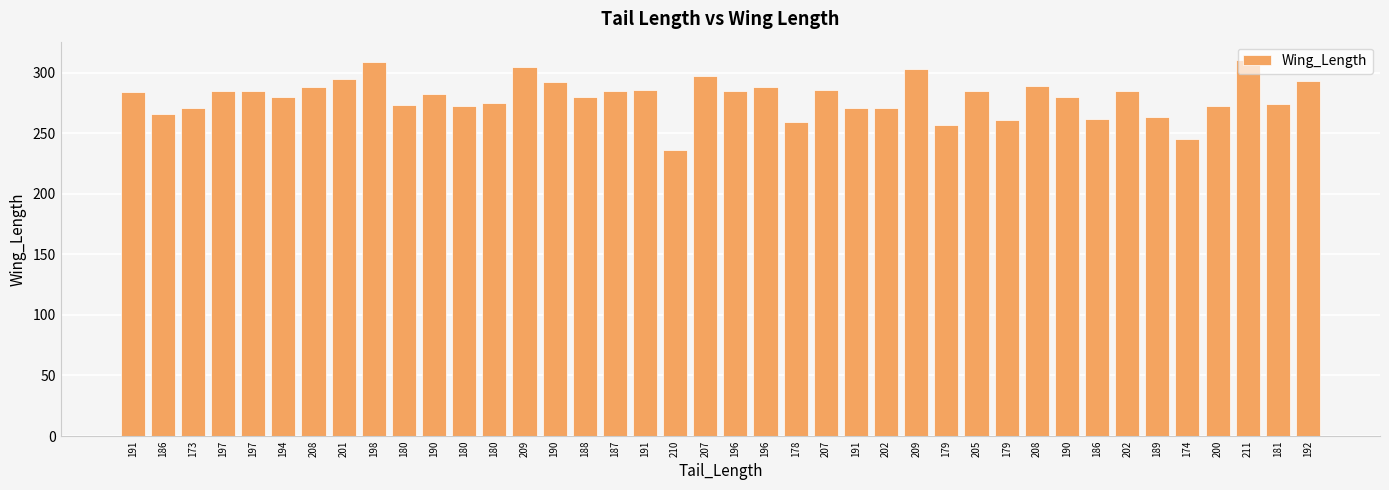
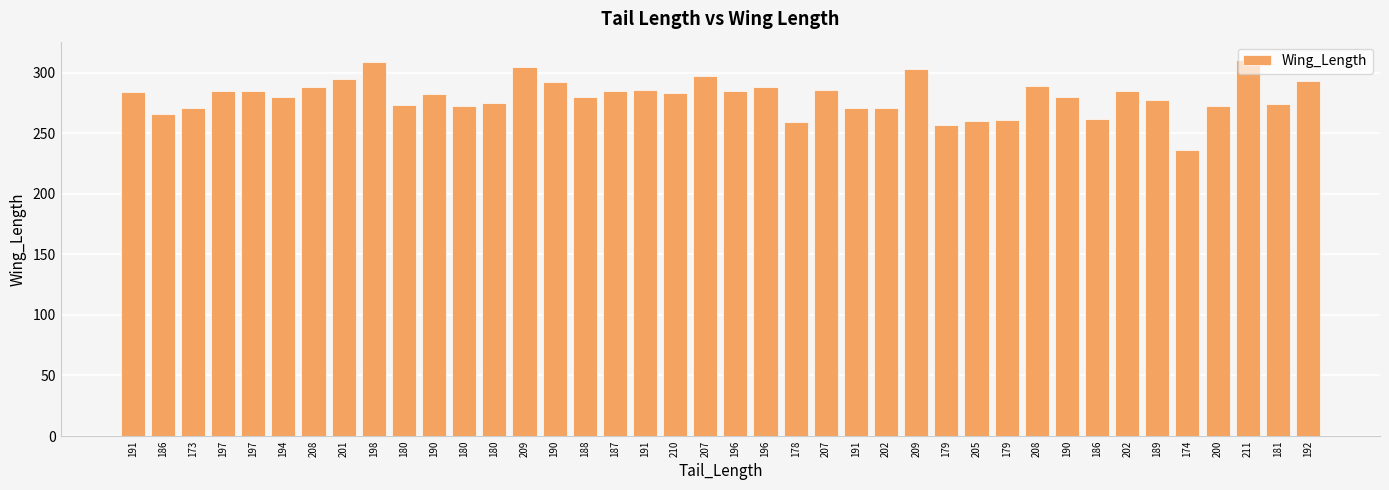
210: 236 -> 283
205: 285 -> 260
189: 263 -> 277
174: 245 -> 236
